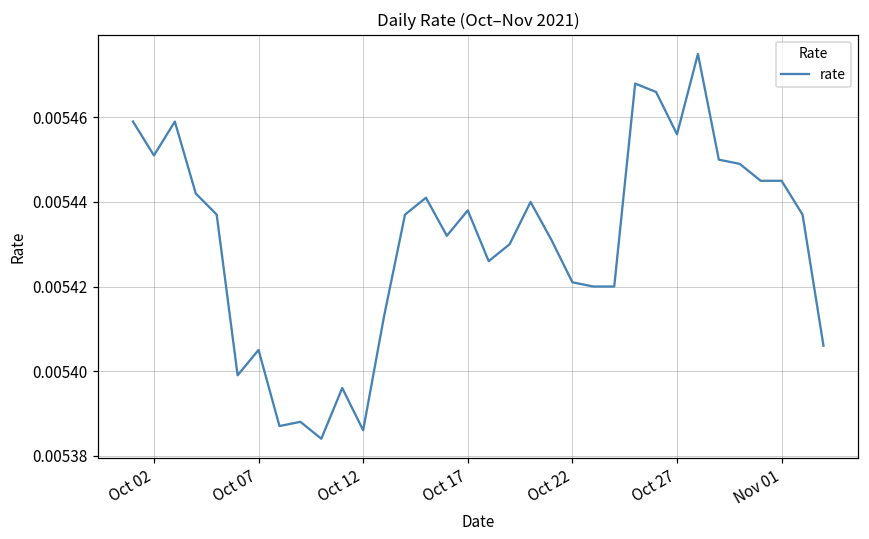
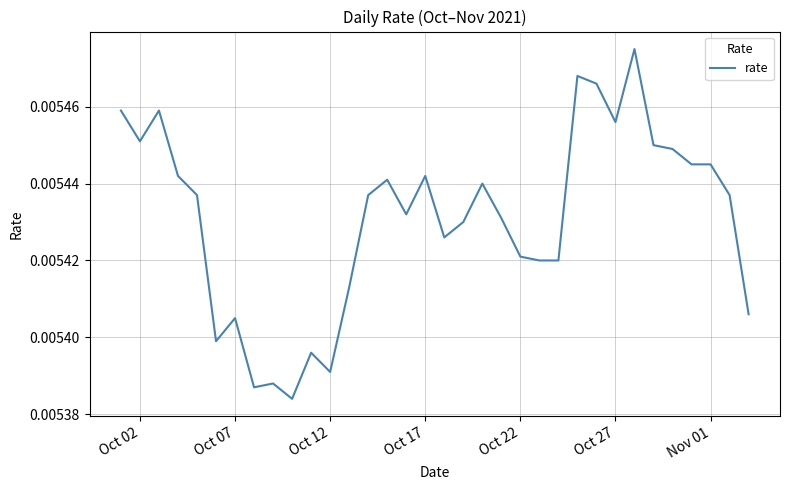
Oct 12: 0.005386 -> 0.005391
Oct 17: 0.005438 -> 0.005442
